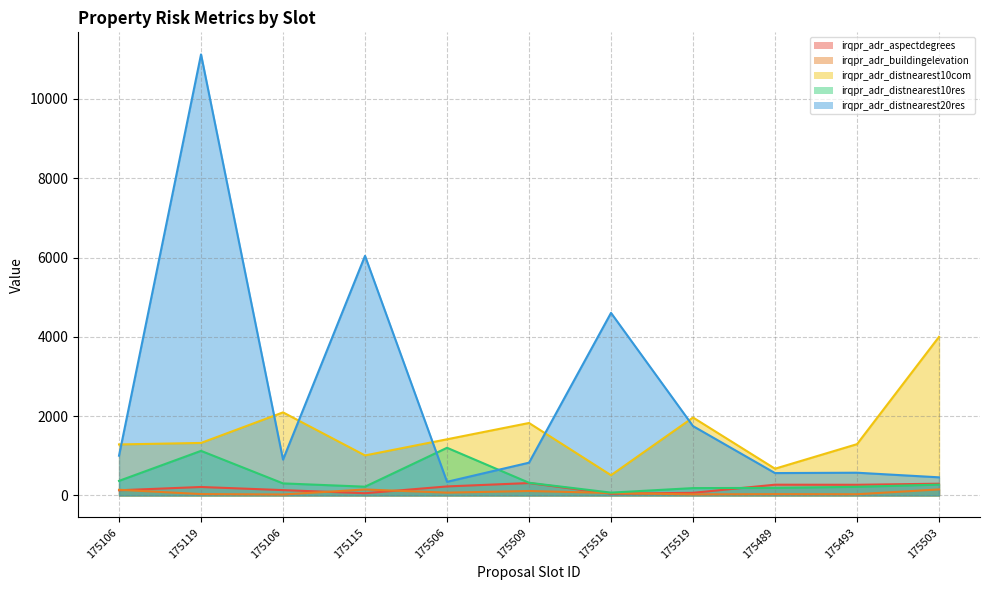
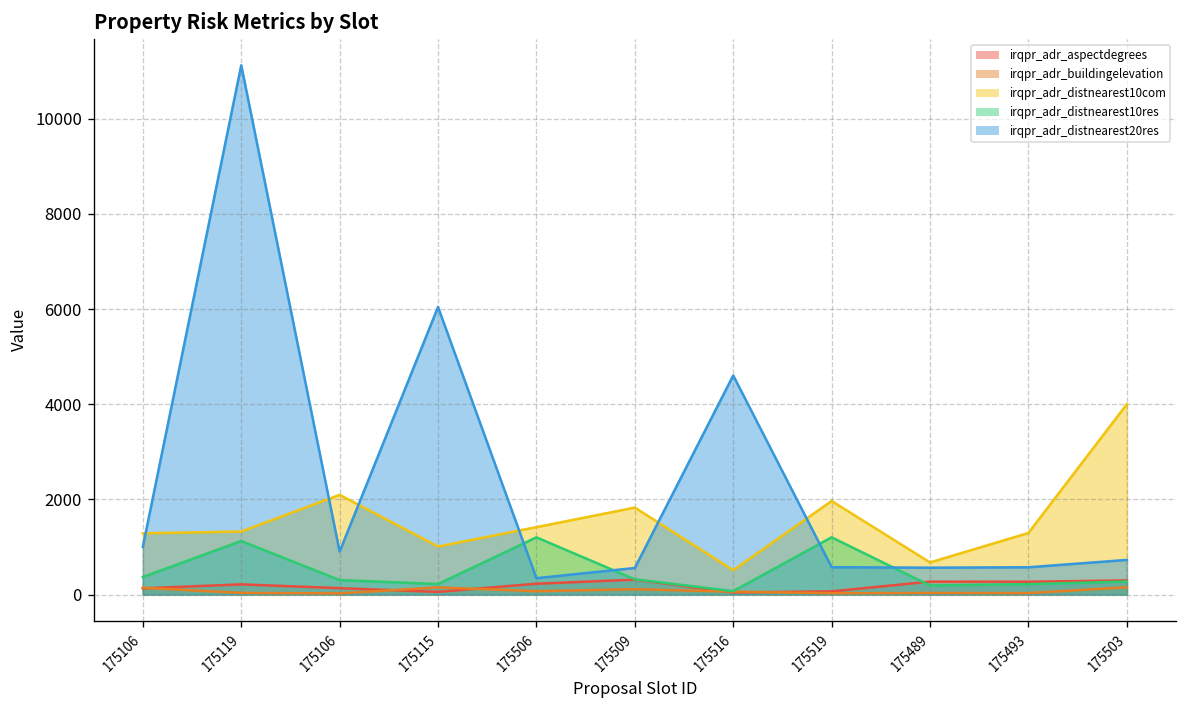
irqpr_adr_distnearest20res, 175509: 800 -> 600
irqpr_adr_distnearest10res, 175519: 200 -> 1200
irqpr_adr_distnearest20res, 175519: 1700 -> 600
irqpr_adr_distnearest20res, 175503: 500 -> 700
